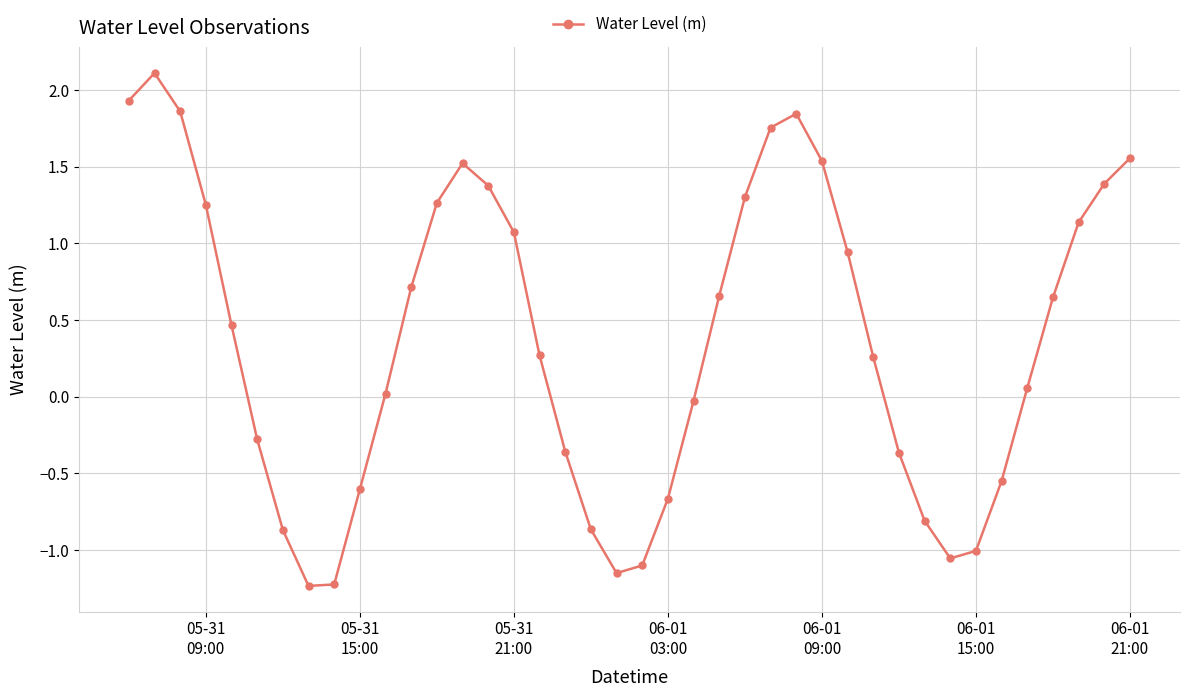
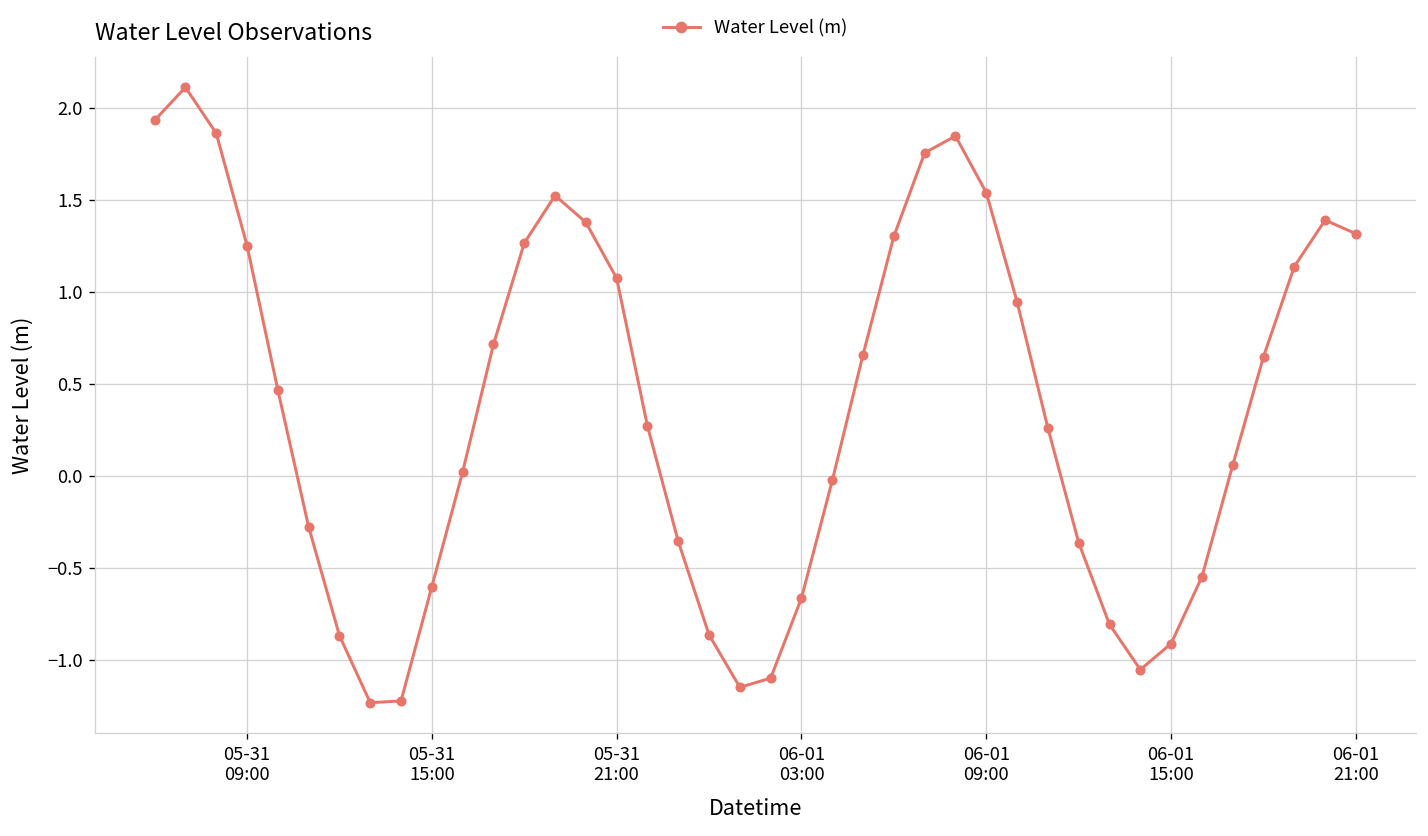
06-01 15:00: -1.01 -> -0.91
06-01 21:00: 1.56 -> 1.32
